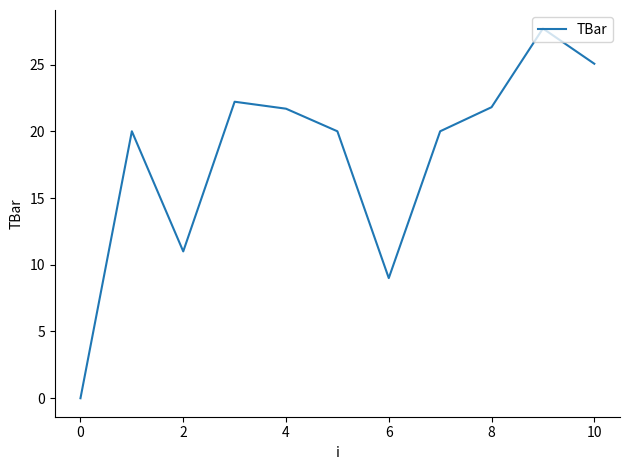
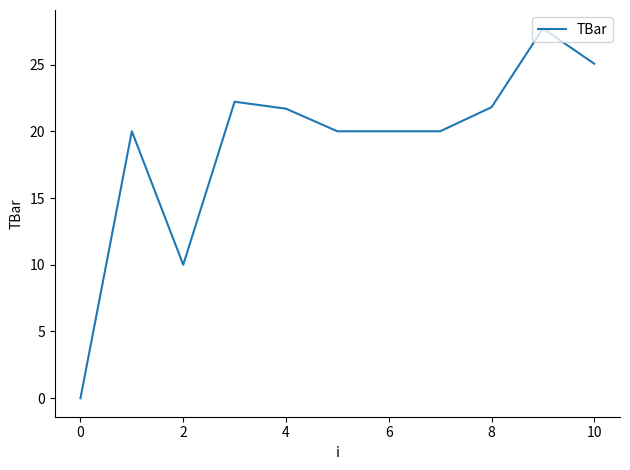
2: 11 -> 10
6: 9 -> 20
